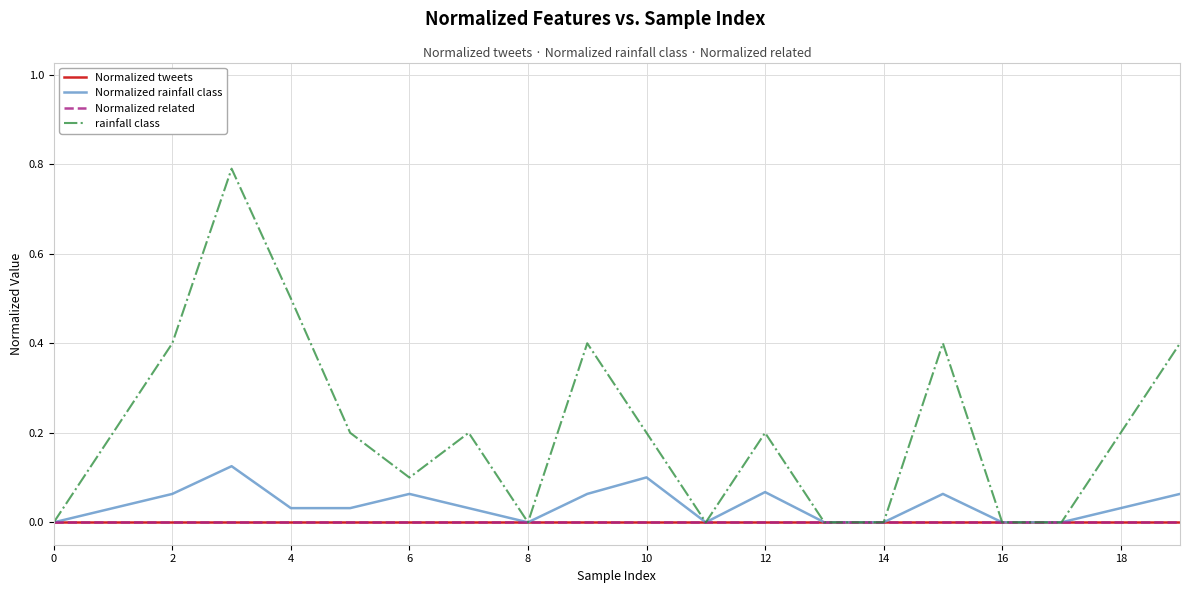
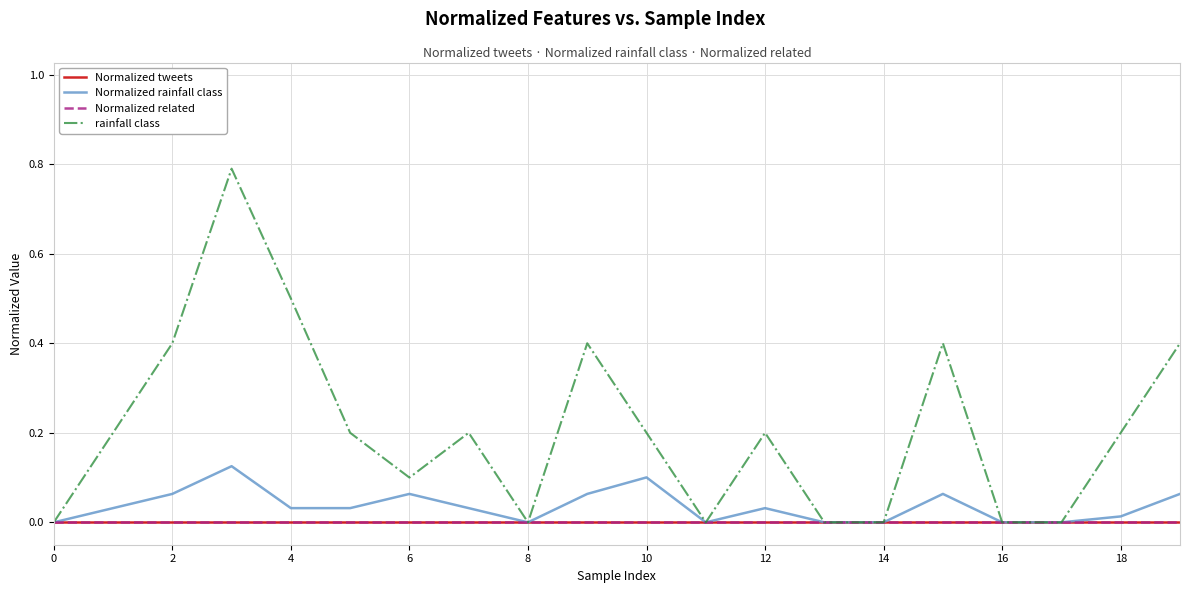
Normalized rainfall class, 12: 0.07 -> 0.03
Normalized rainfall class, 18: 0.03 -> 0.01
